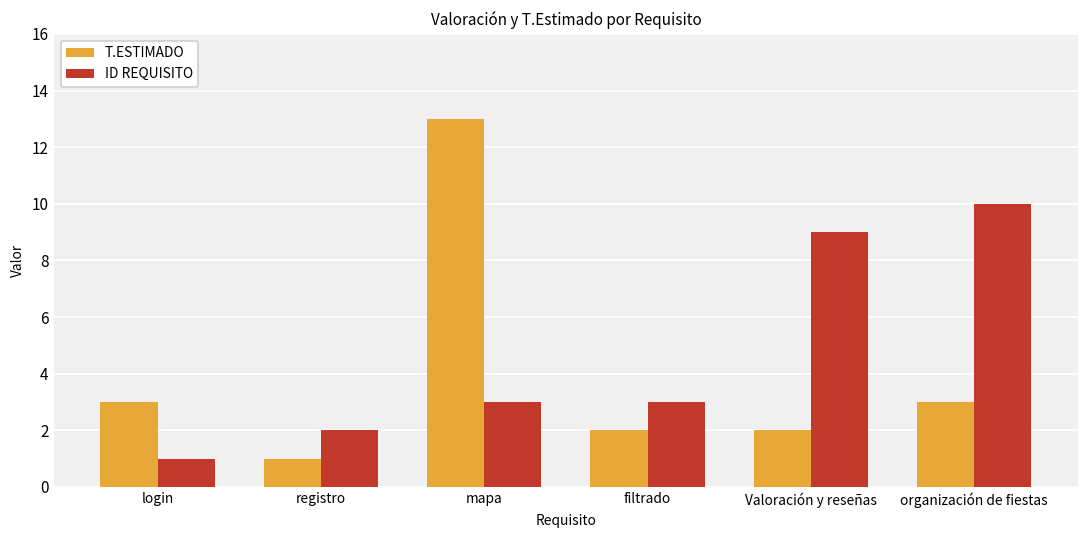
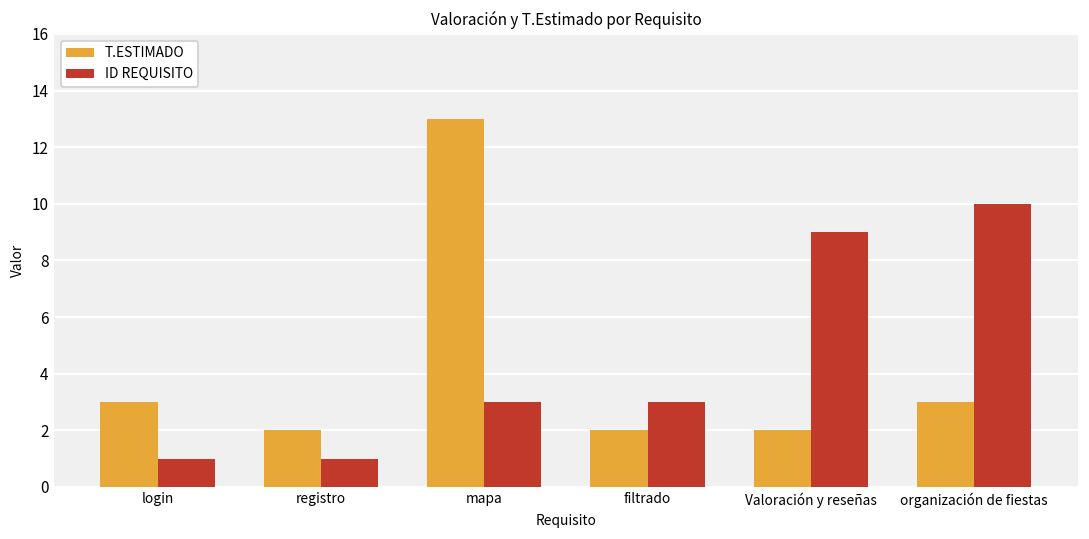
T.ESTIMADO, registro: 1 -> 2
ID REQUISITO, registro: 2 -> 1
